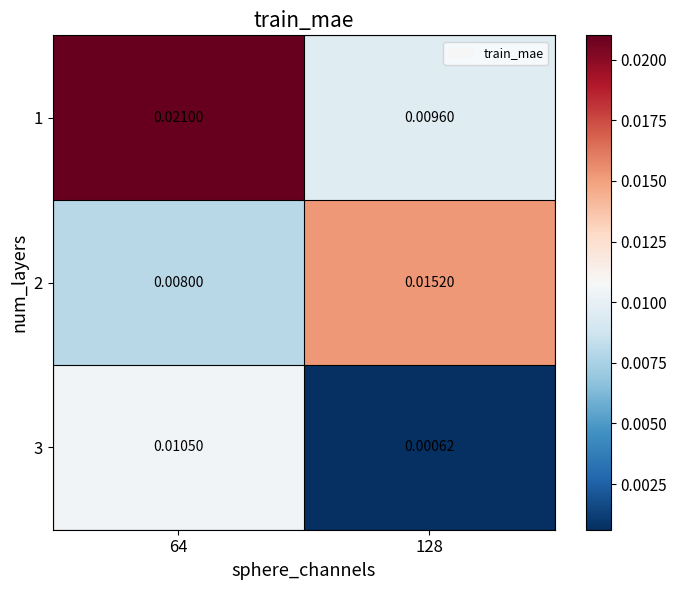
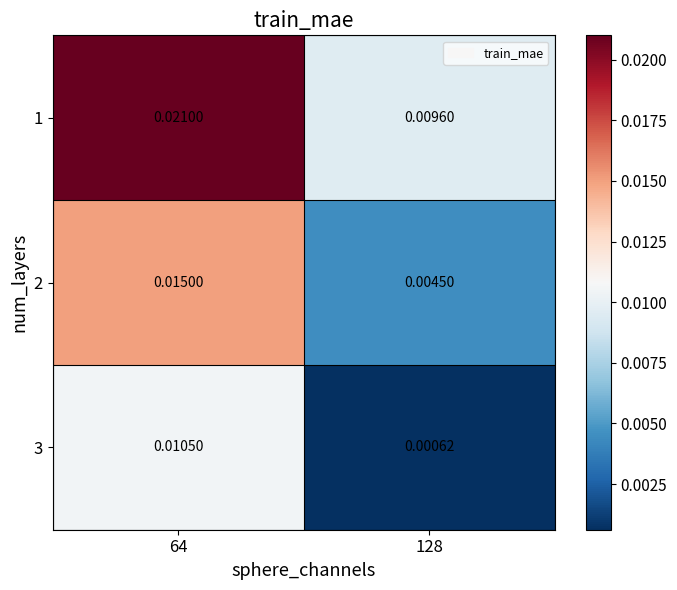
2, 64: 0.00800 -> 0.01500
2, 128: 0.01520 -> 0.00450
